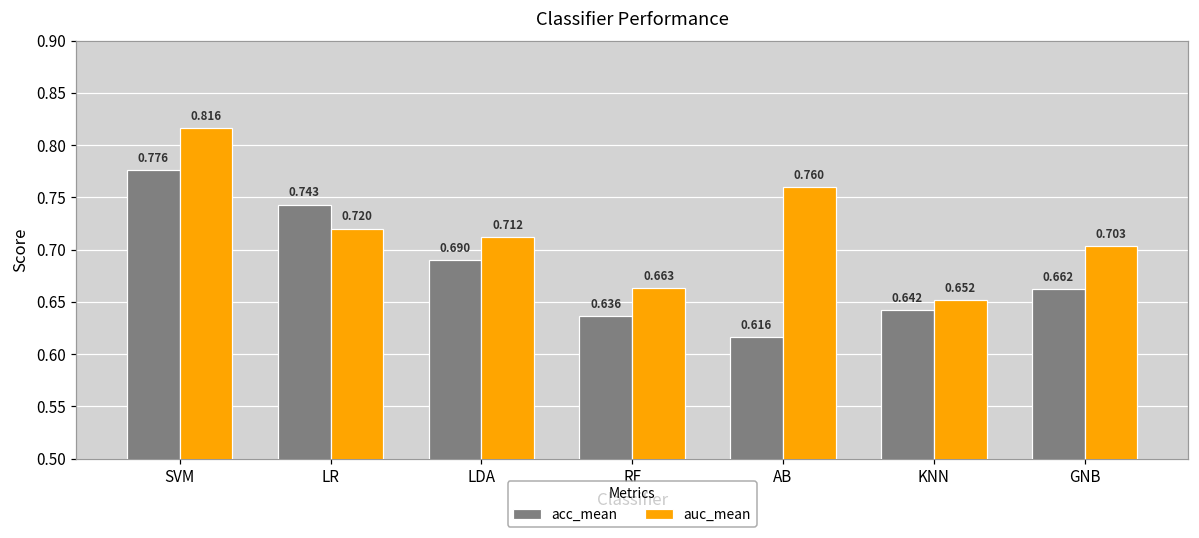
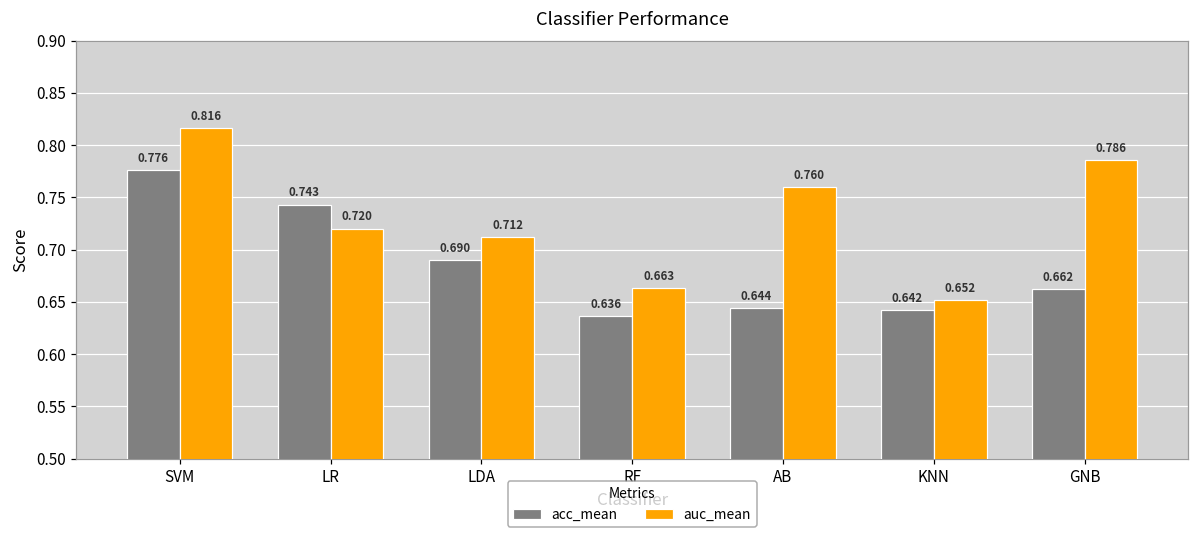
acc_mean, AB: 0.616 -> 0.644
auc_mean, GNB: 0.703 -> 0.786
